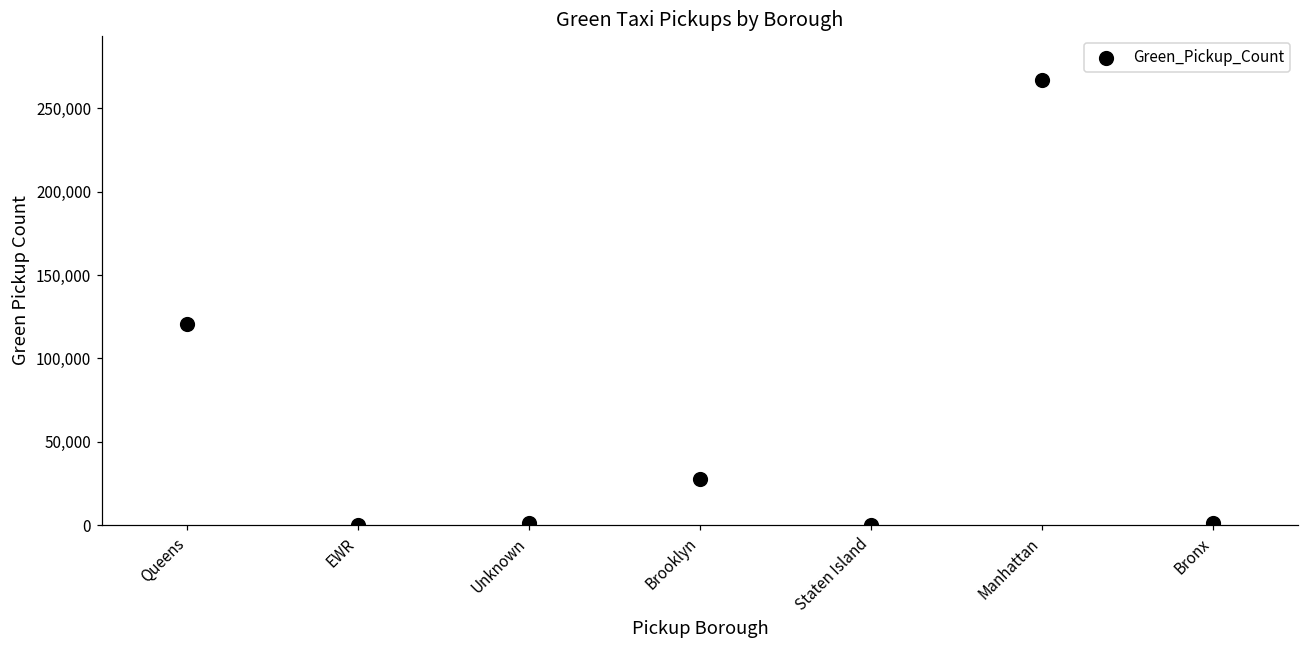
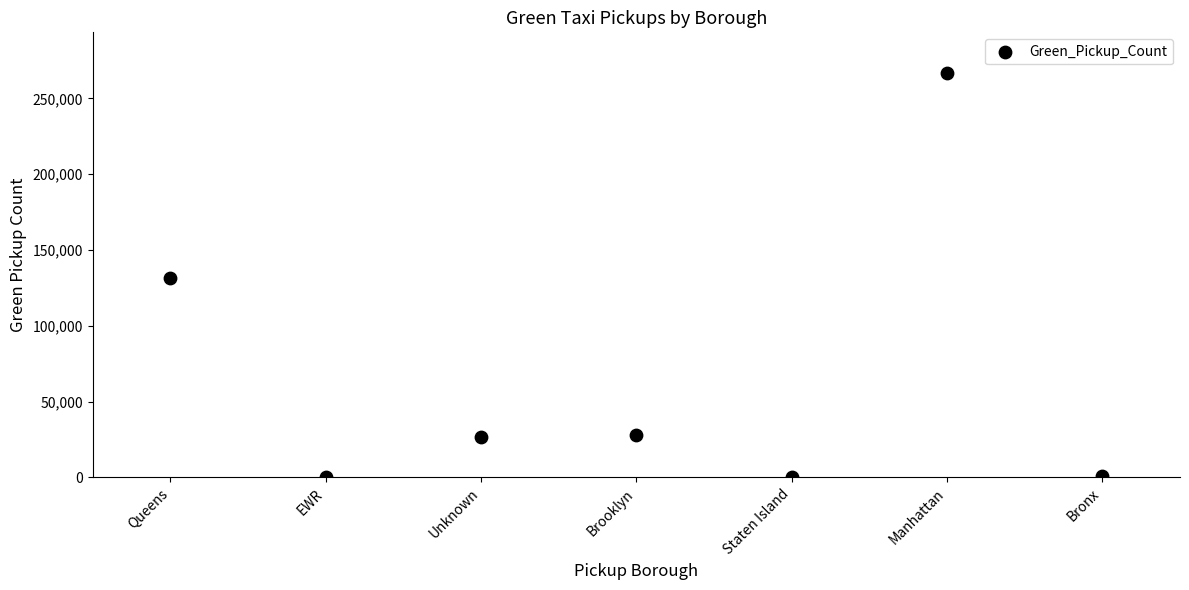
Queens: 121,000 -> 132,000
Unknown: 1,000 -> 27,000
